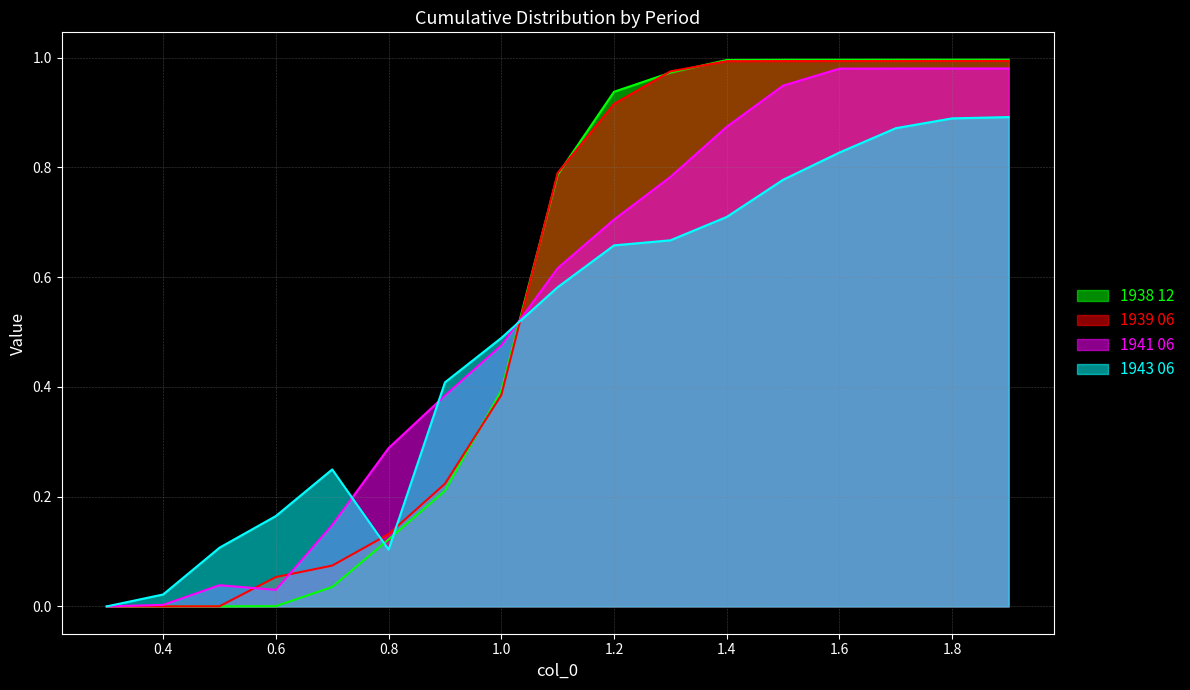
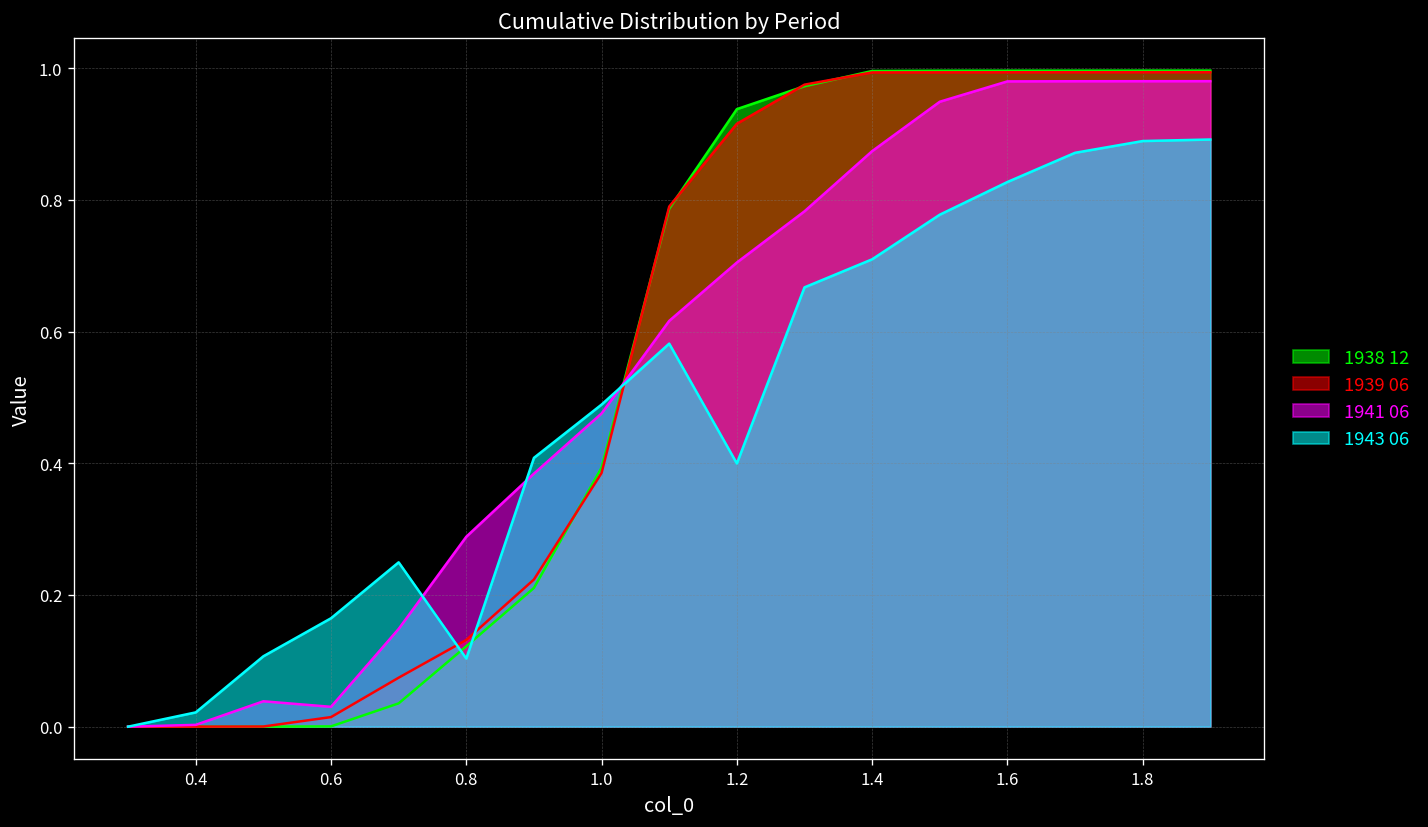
1939 06, 0.6: 0.05 -> 0.01
1943 06, 1.2: 0.66 -> 0.40
